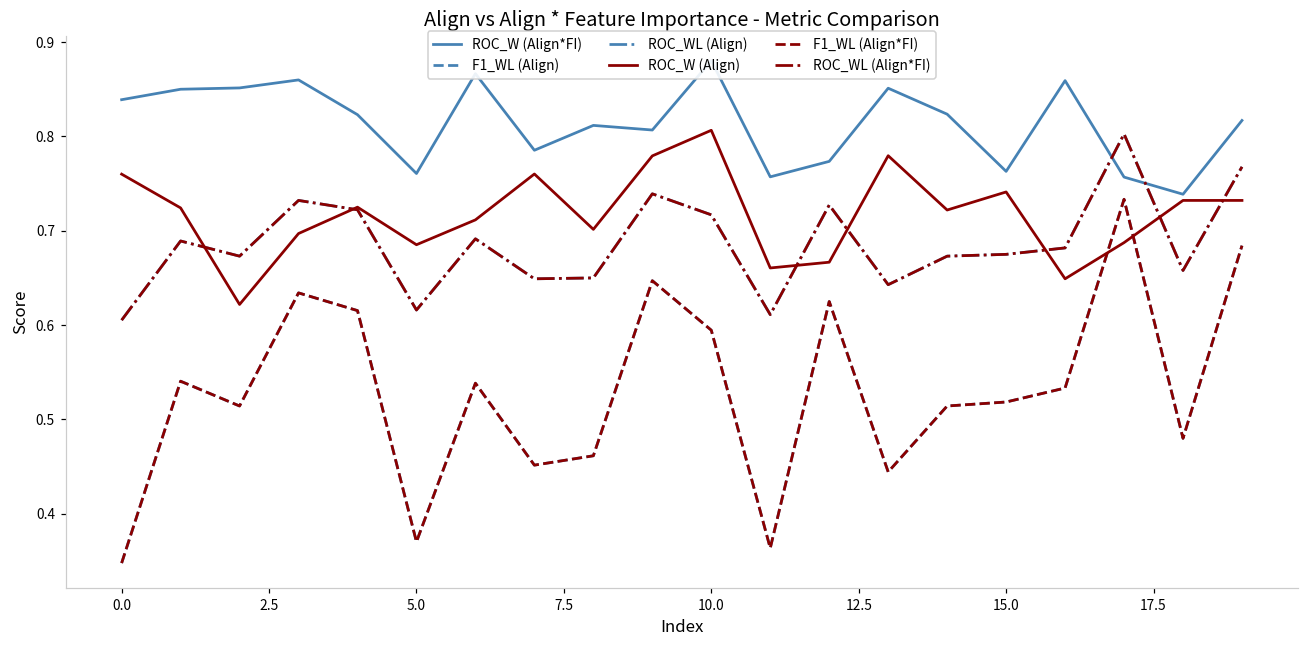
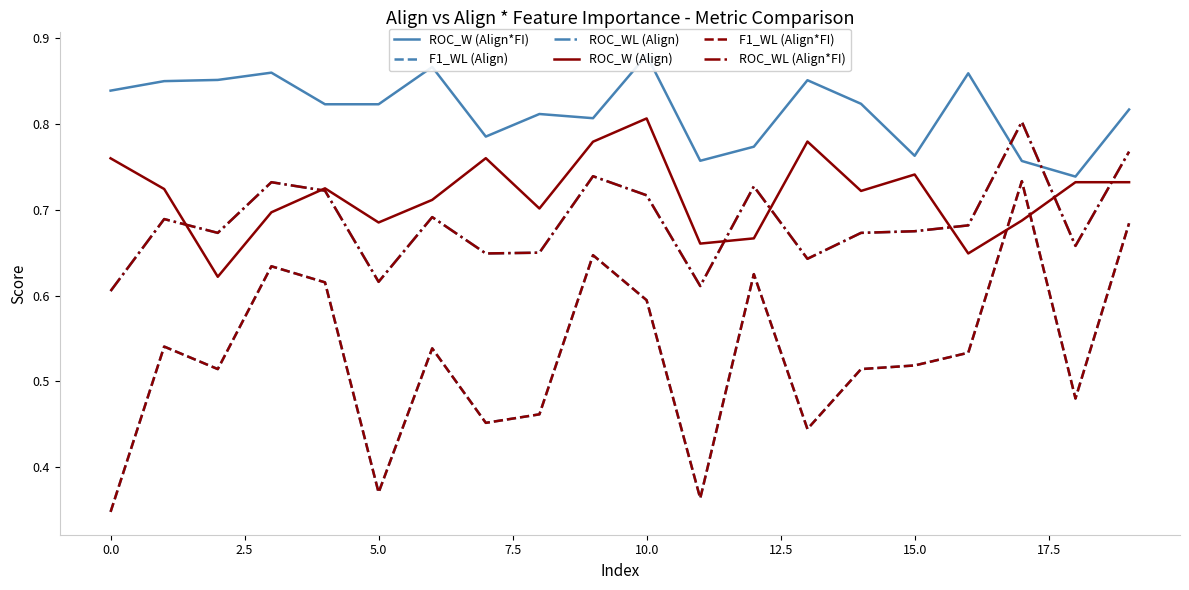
ROC_W (Align*FI), 5.0: 0.76 -> 0.82
